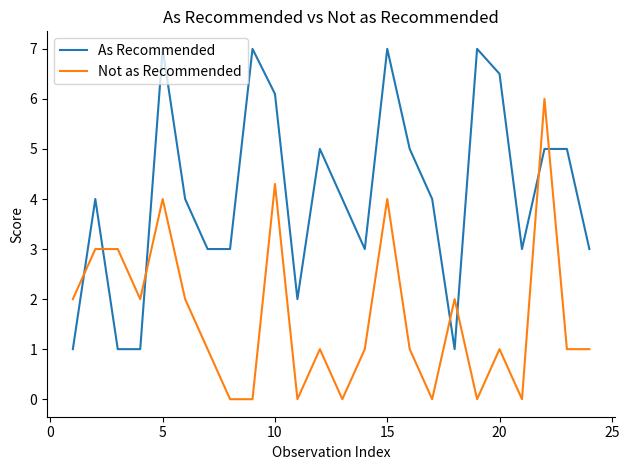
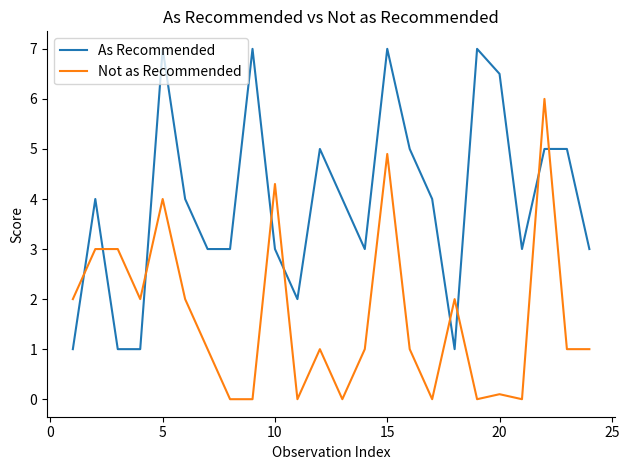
As Recommended, 10: 6.1 -> 3.0
Not as Recommended, 15: 4.0 -> 4.9
Not as Recommended, 20: 1.0 -> 0.1
